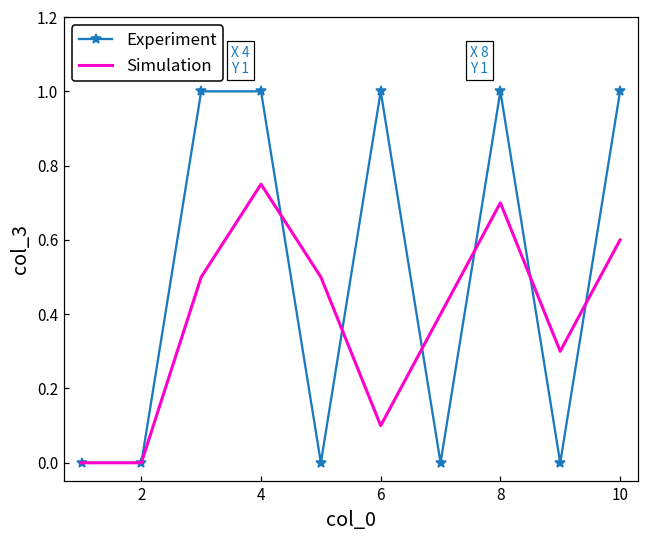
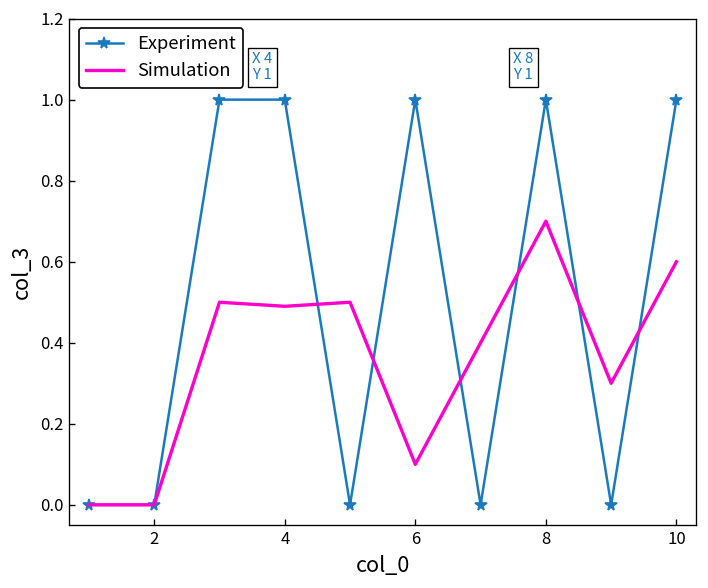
Simulation, 4: 0.75 -> 0.49
